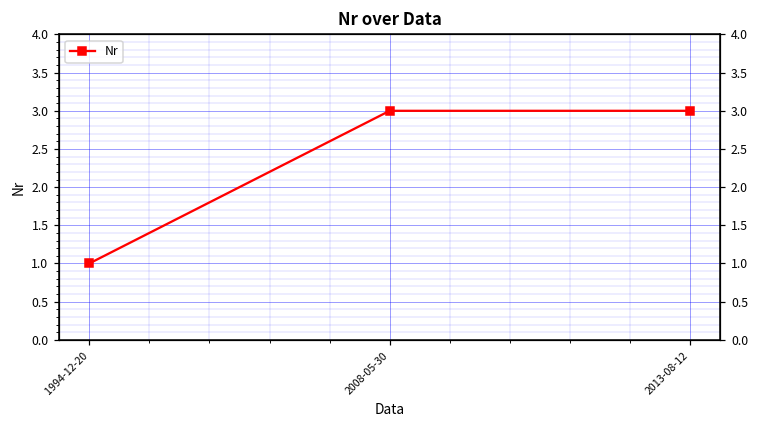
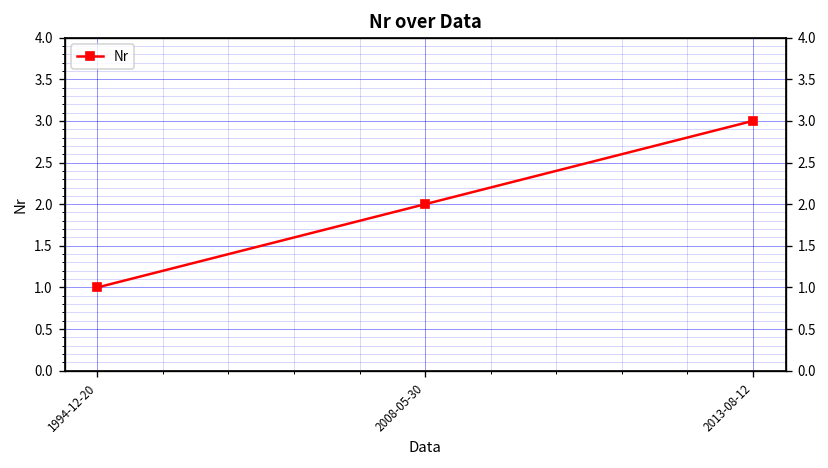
2008-05-30: 3 -> 2
